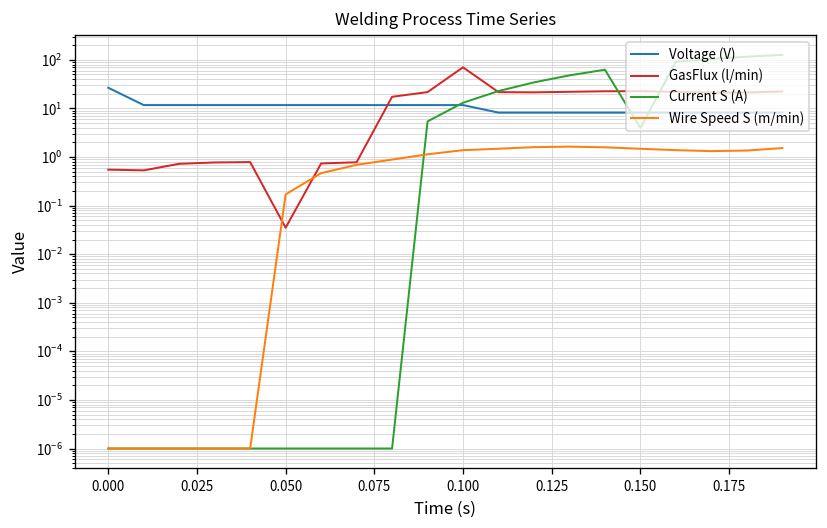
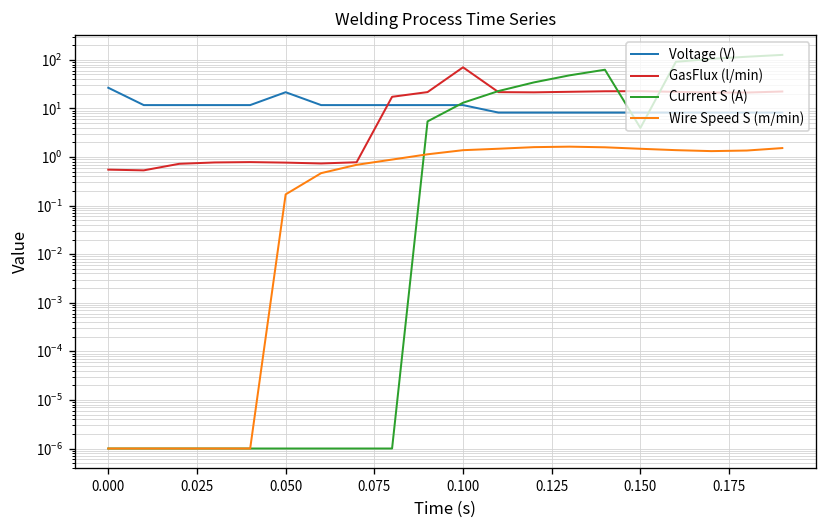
Voltage (V), 0.050: 12 -> 20
GasFlux (l/min), 0.050: 0.04 -> 0.8
